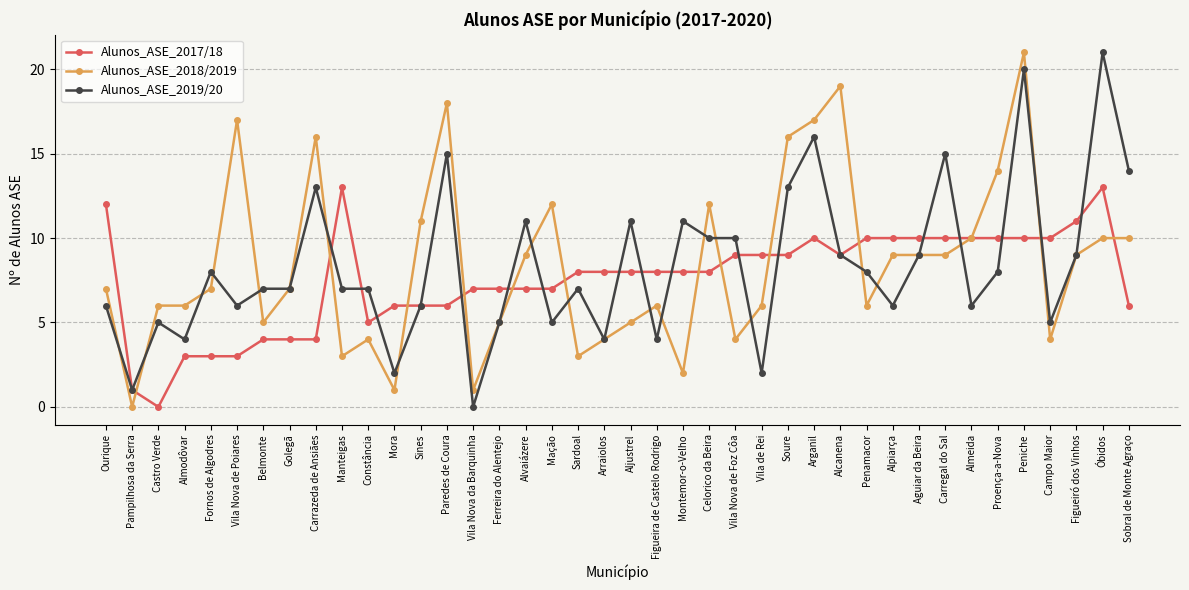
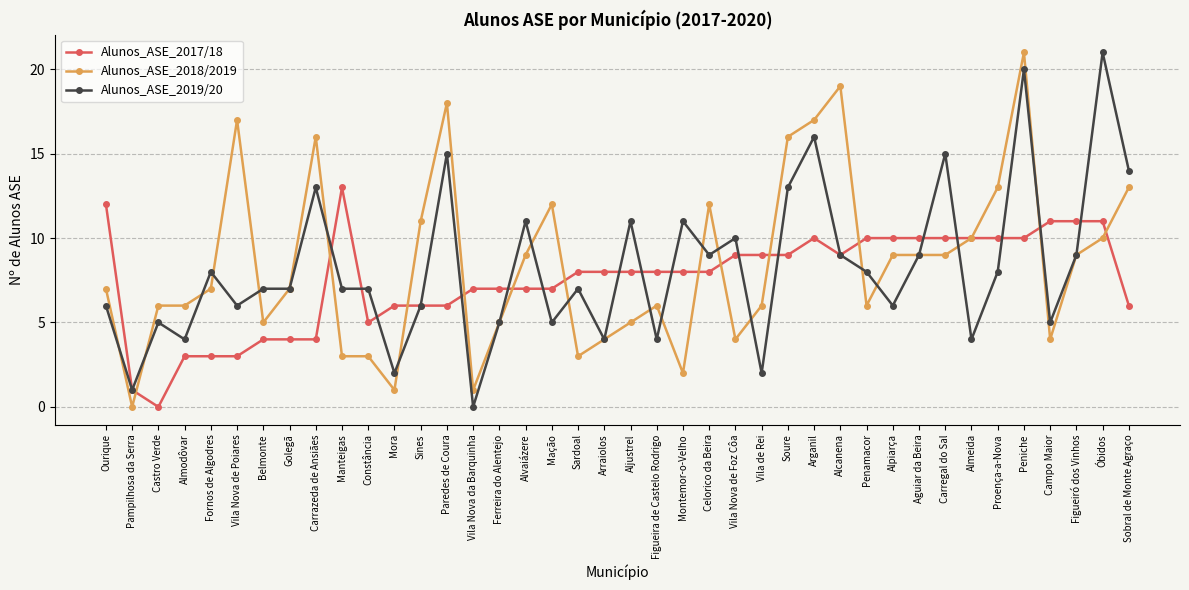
Alunos_ASE_2018/2019, Constância: 4 -> 3
Alunos_ASE_2019/20, Celorico da Beira: 10 -> 9
Alunos_ASE_2019/20, Almeida: 6 -> 4
Alunos_ASE_2018/2019, Proença-a-Nova: 14 -> 13
Alunos_ASE_2017/18, Campo Maior: 10 -> 11
Alunos_ASE_2017/18, Óbidos: 13 -> 11
Alunos_ASE_2018/2019, Sobral de Monte Agraço: 10 -> 13
